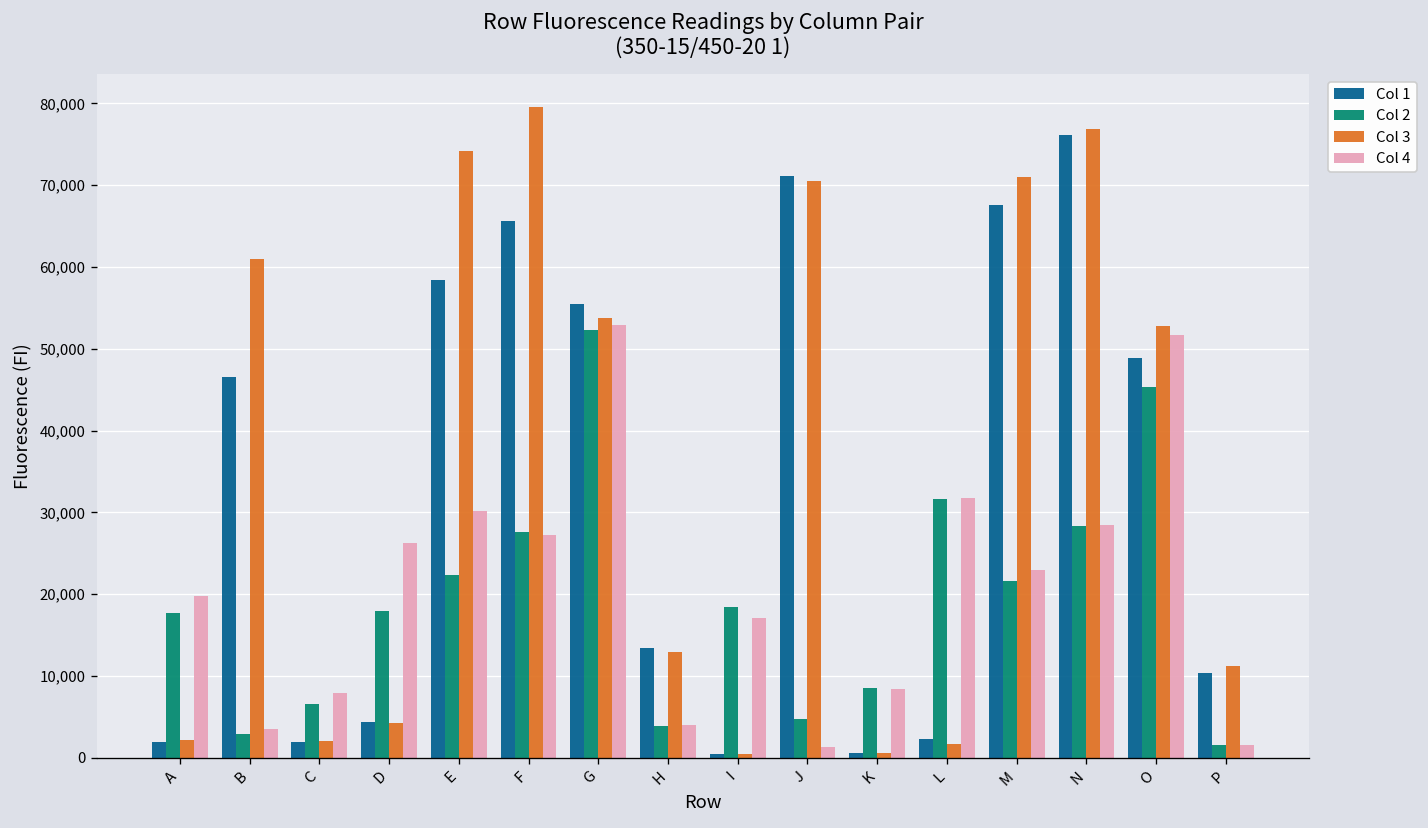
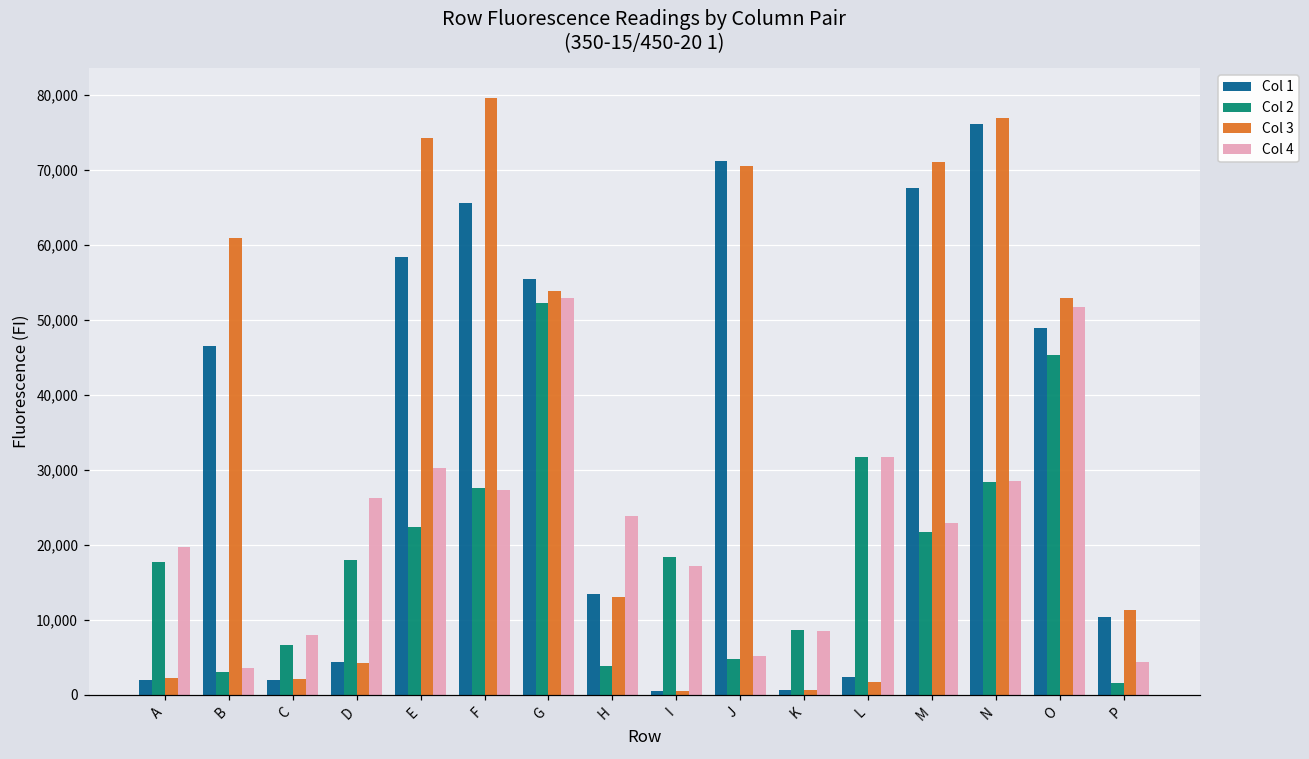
Col 4, H: 4,000 -> 24,000
Col 4, J: 1,000 -> 5,000
Col 4, P: 2,000 -> 4,000
